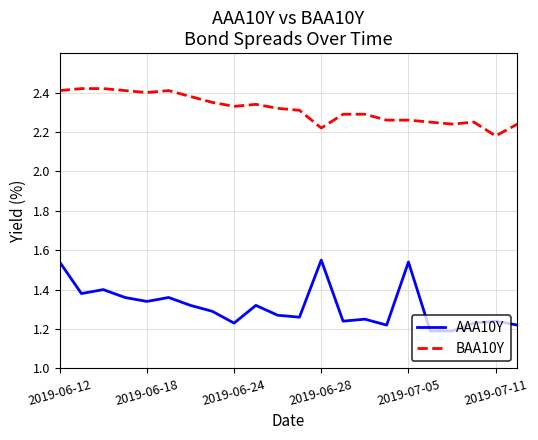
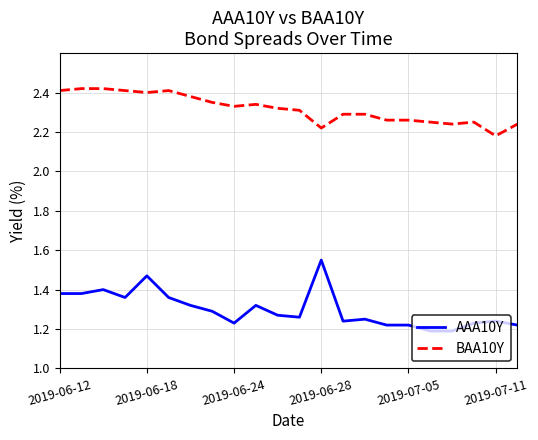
AAA10Y, 2019-06-12: 1.54 -> 1.38
AAA10Y, 2019-06-18: 1.34 -> 1.47
AAA10Y, 2019-07-05: 1.54 -> 1.22
